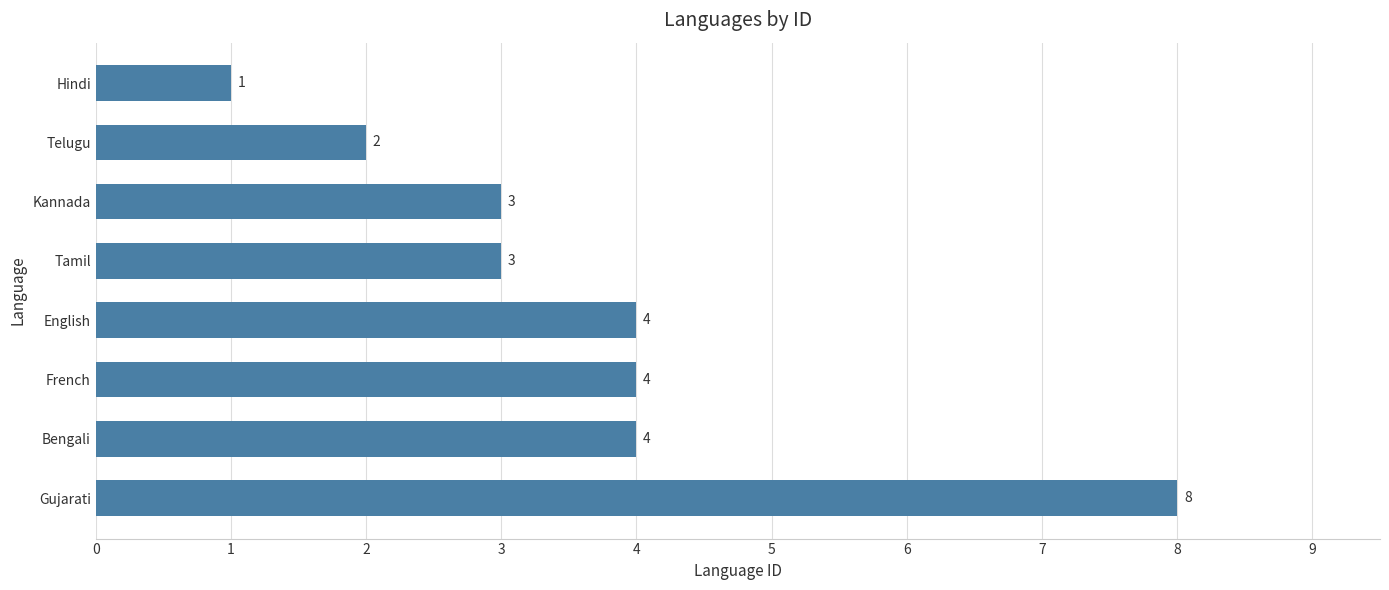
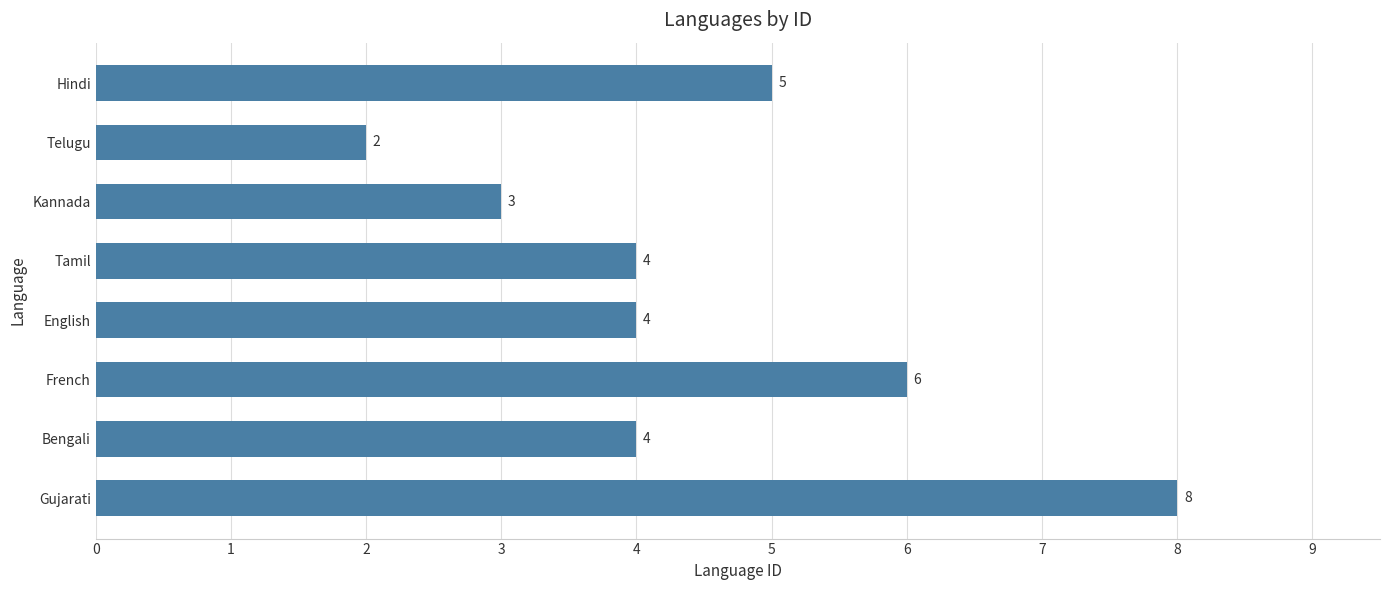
Hindi: 1 -> 5
Tamil: 3 -> 4
French: 4 -> 6
